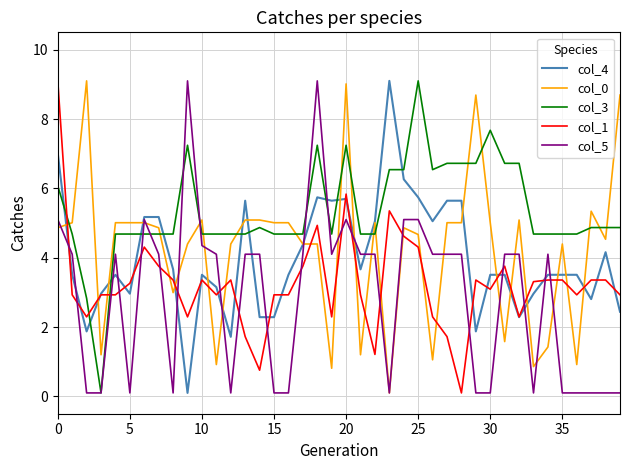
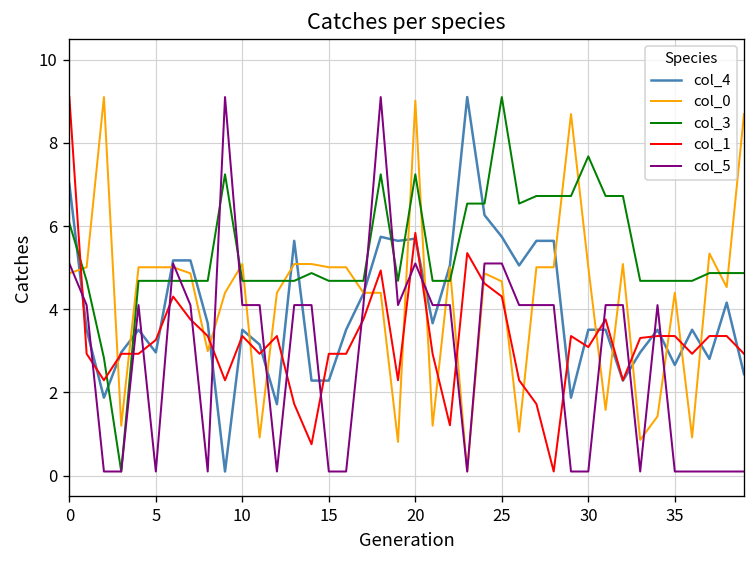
col_5, 10: 4.4 -> 4.1
col_4, 35: 3.5 -> 2.7
